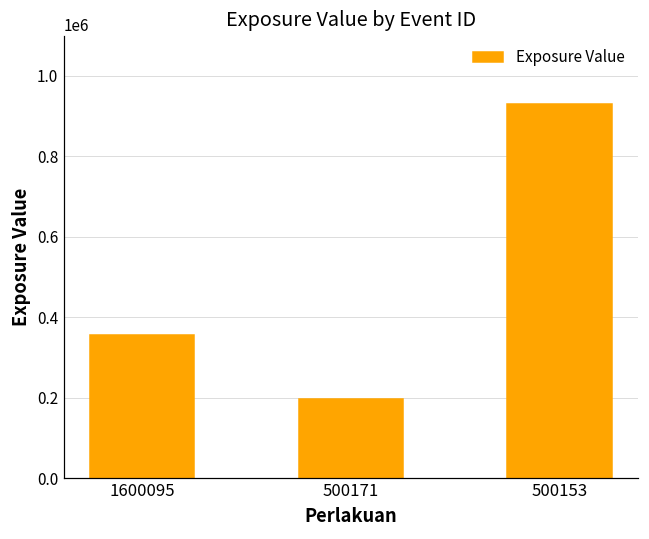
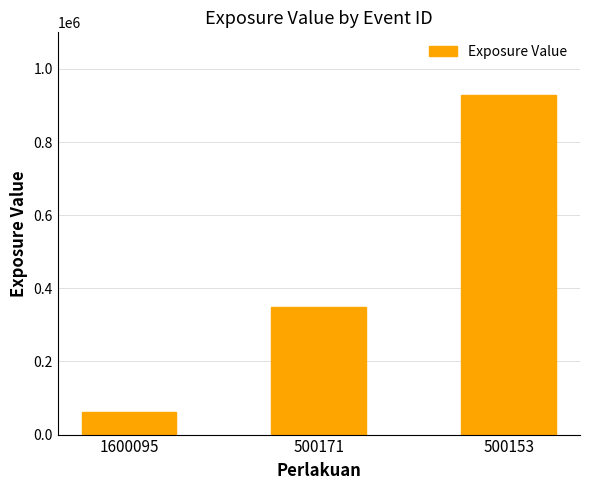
1600095: 360000 -> 60000
500171: 200000 -> 350000
